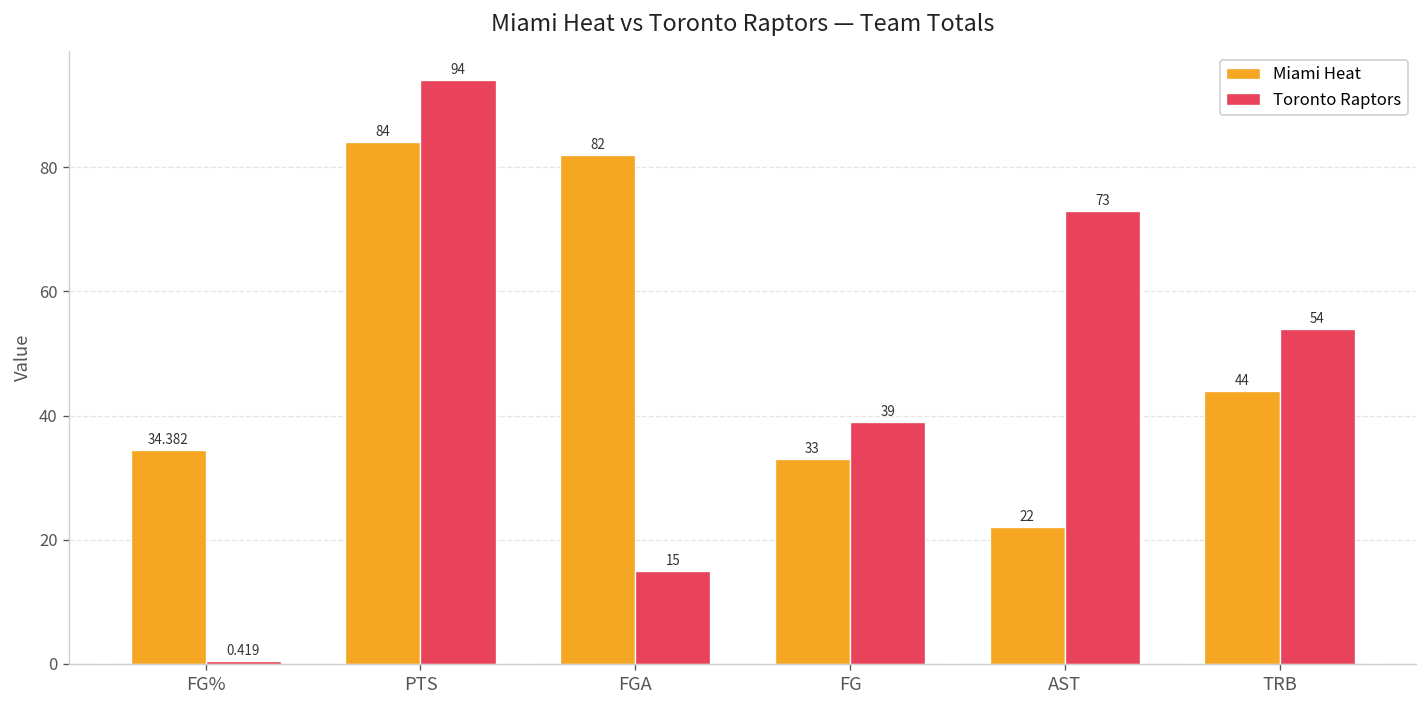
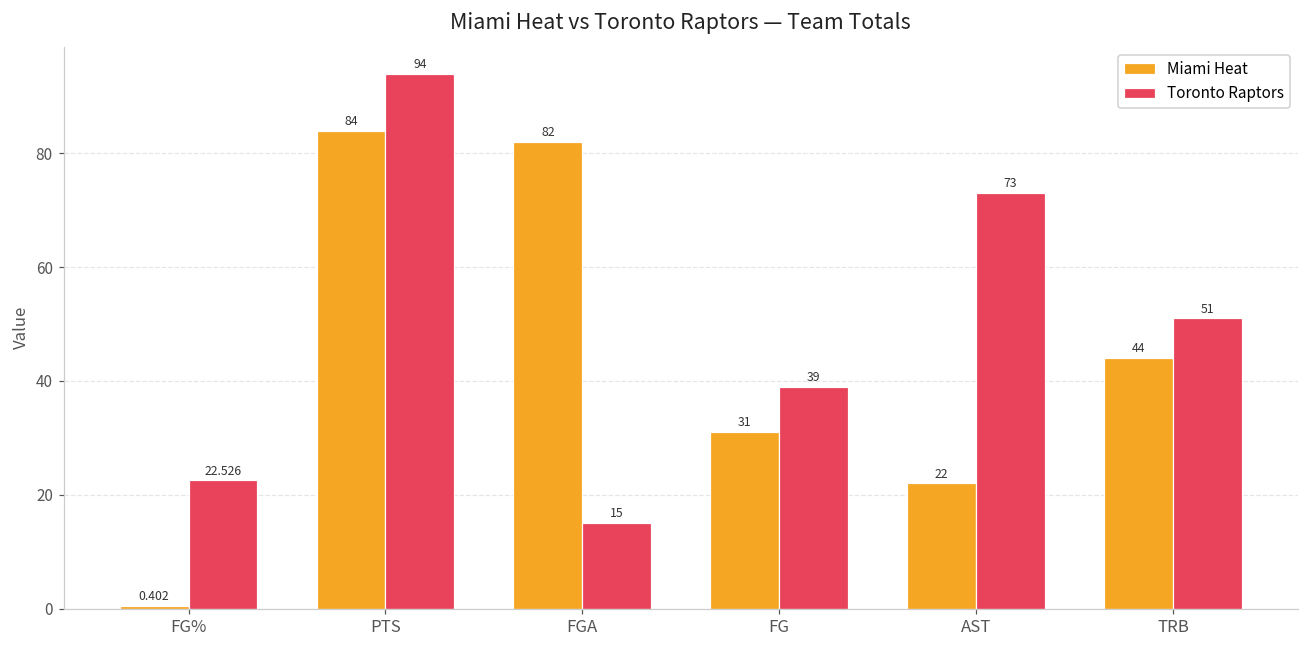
Miami Heat, FG%: 34.382 -> 0.402
Toronto Raptors, FG%: 0.419 -> 22.526
Miami Heat, FG: 33 -> 31
Toronto Raptors, TRB: 54 -> 51
